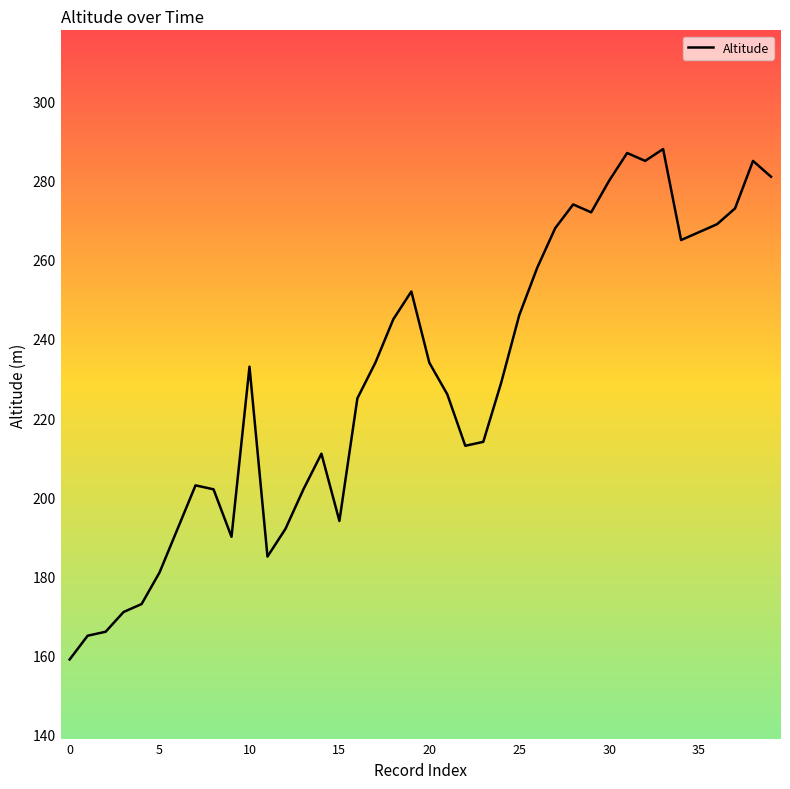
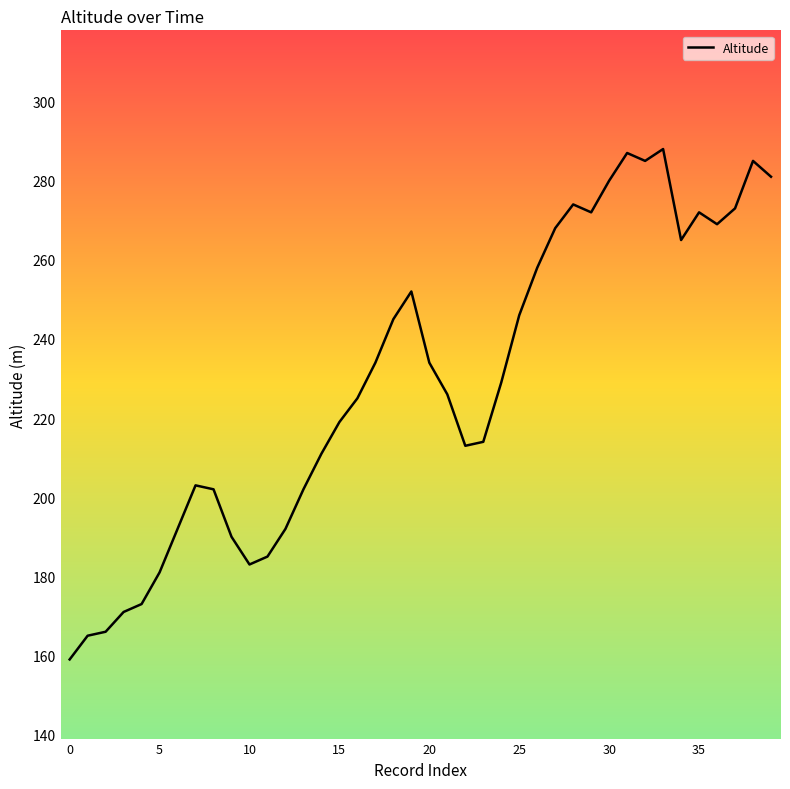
10: 233 -> 183
15: 194 -> 219
35: 267 -> 272
